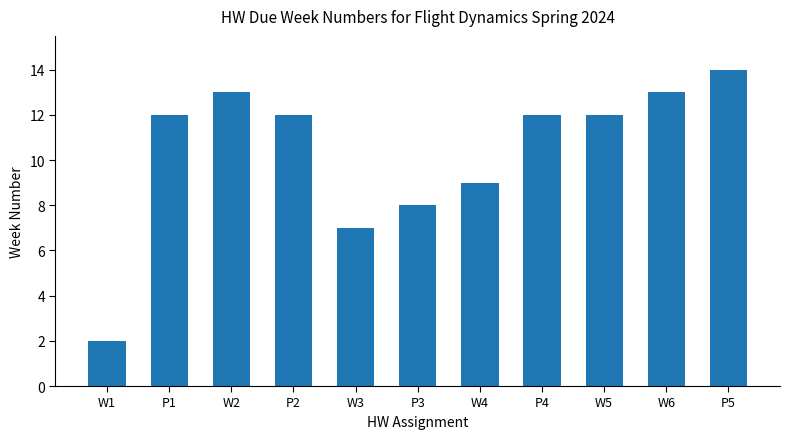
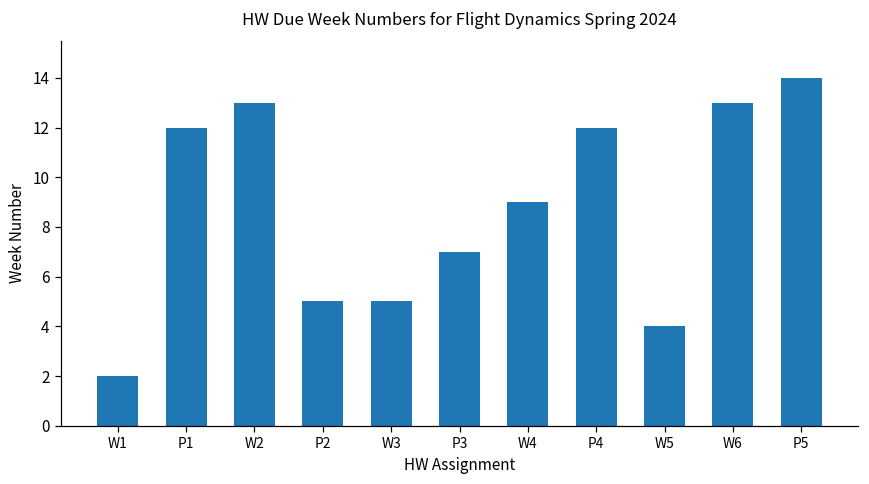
P2: 12 -> 5
W3: 7 -> 5
P3: 8 -> 7
W5: 12 -> 4
